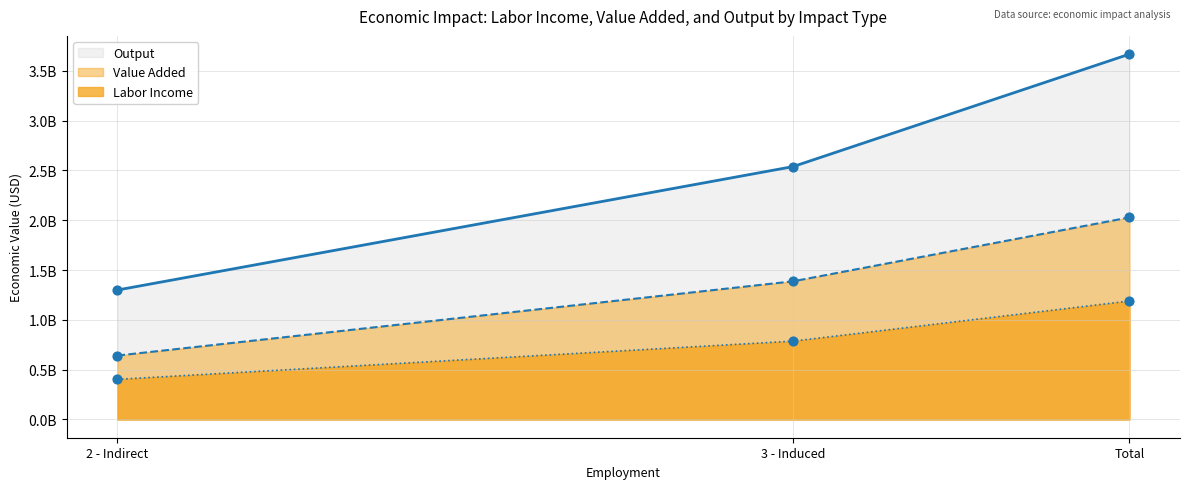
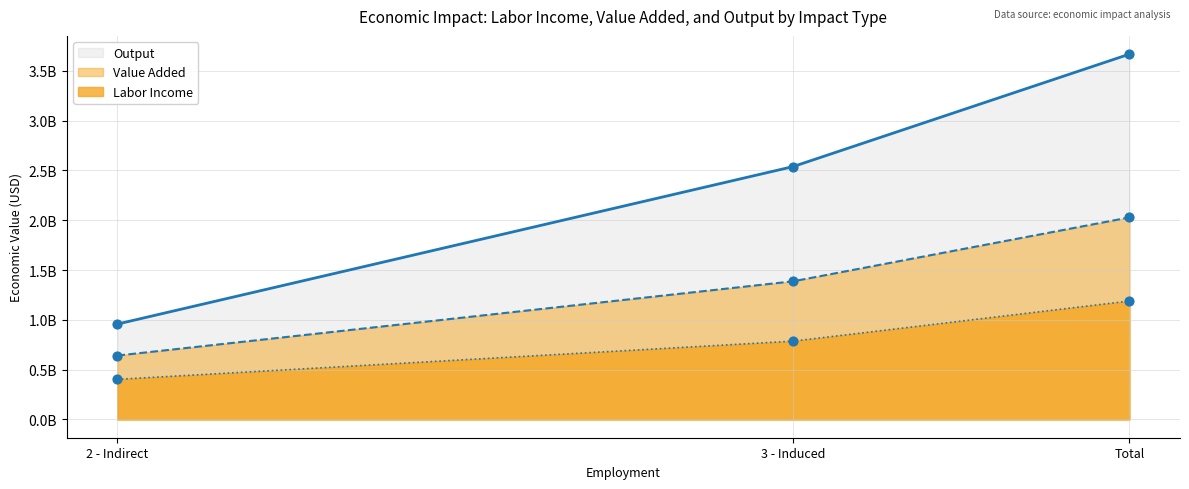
Output, 2 - Indirect: 1300000000 -> 1000000000
